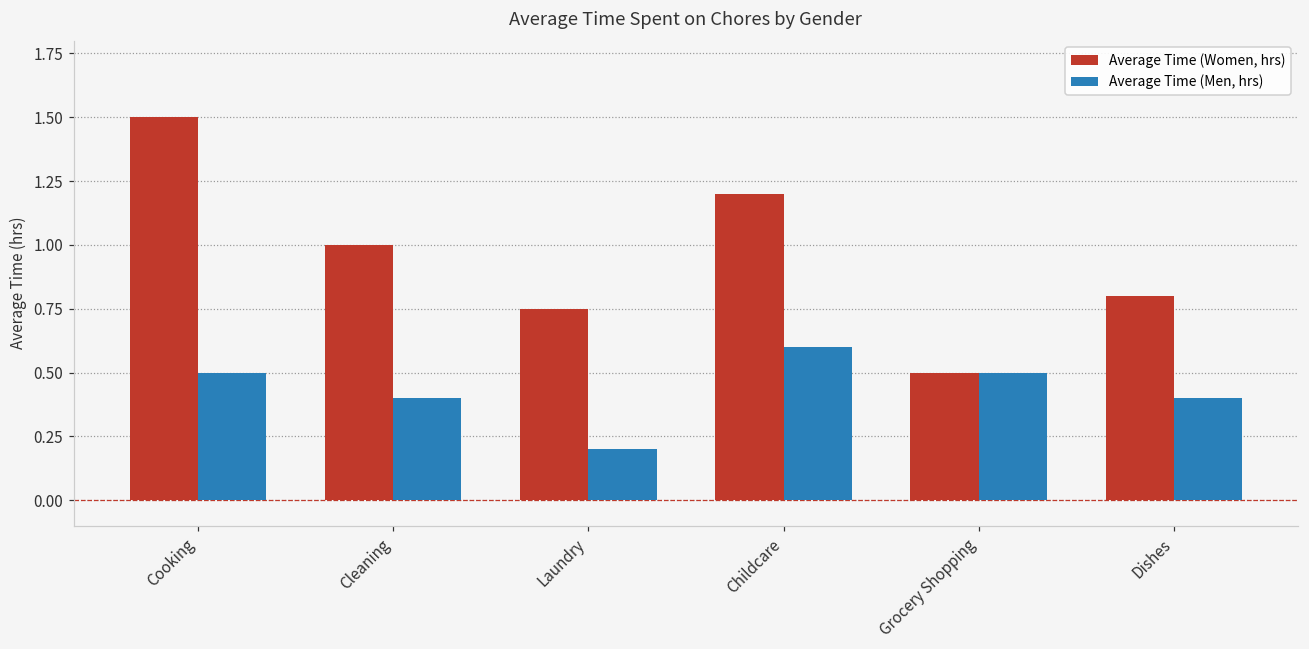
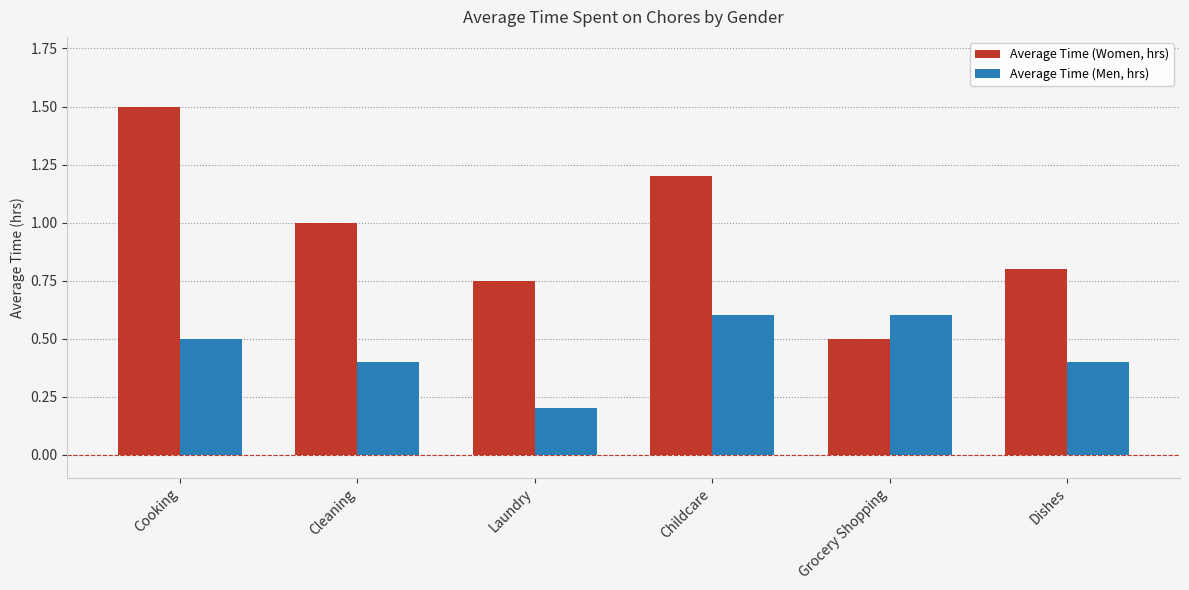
Average Time (Men, hrs), Grocery Shopping: 0.5 -> 0.6
